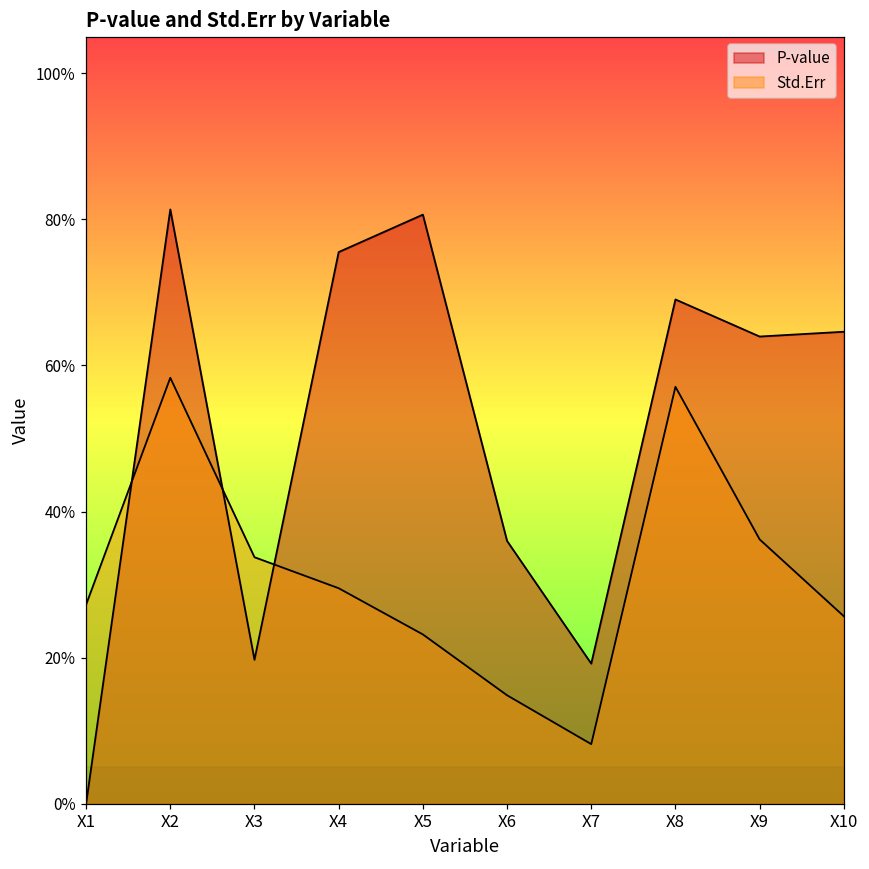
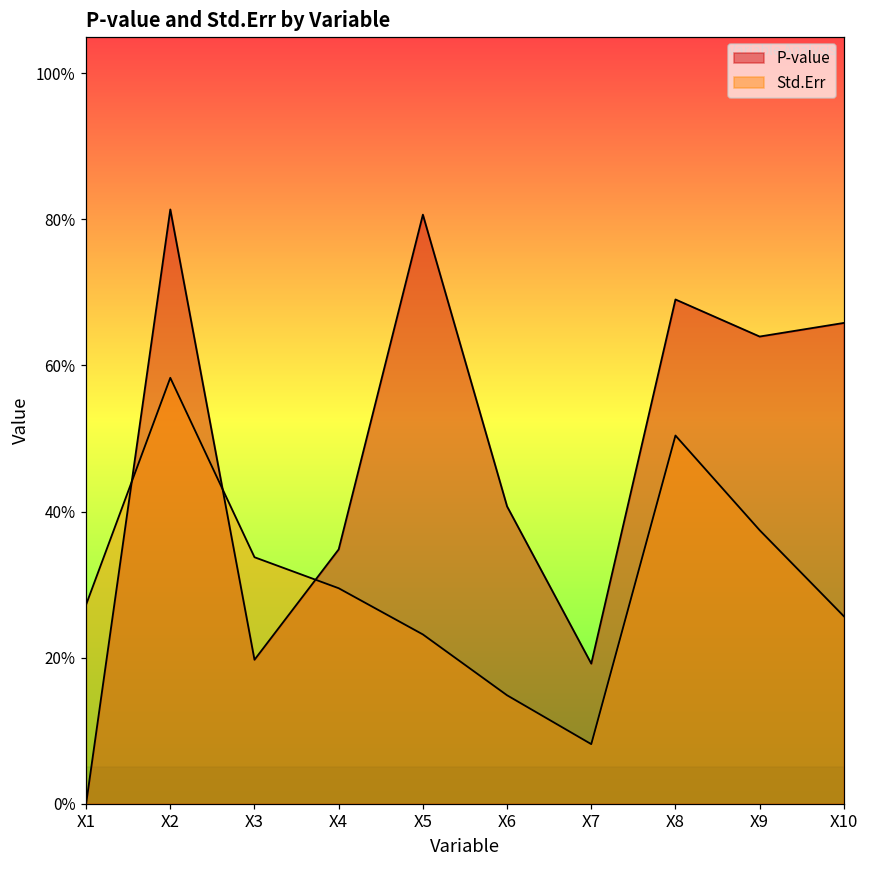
P-value, X4: 76% -> 35%
P-value, X6: 36% -> 41%
Std.Err, X8: 57% -> 50%
Std.Err, X9: 36% -> 37%
P-value, X10: 65% -> 66%
